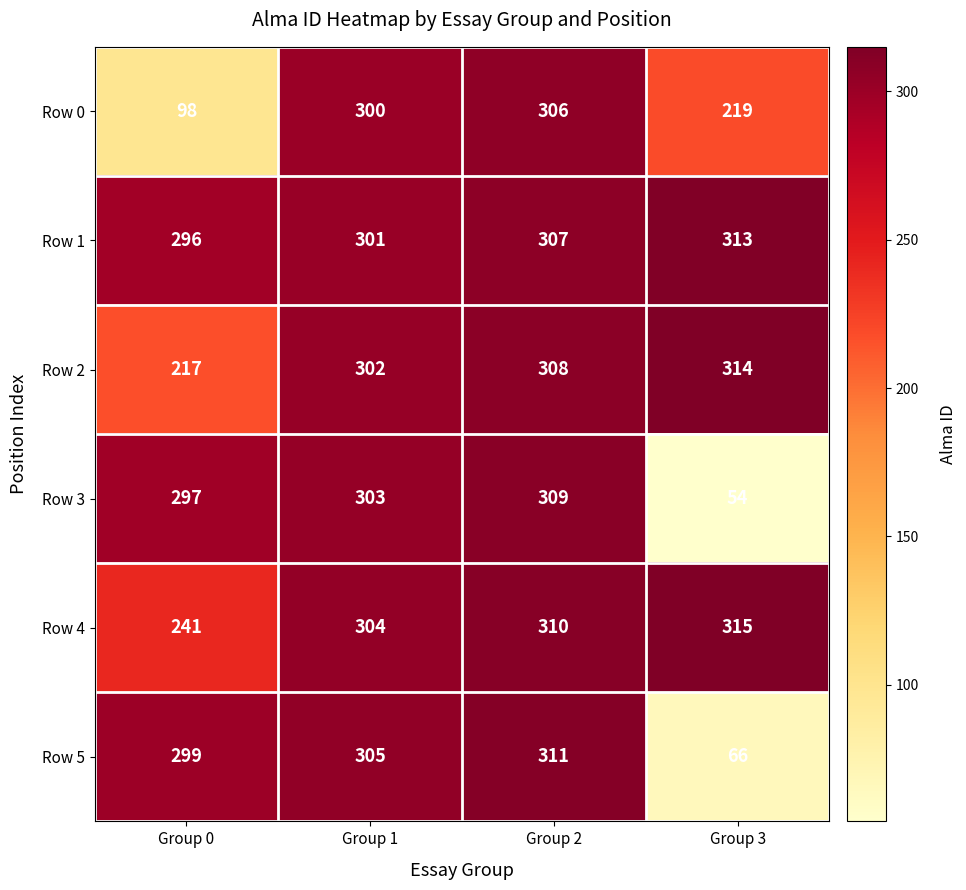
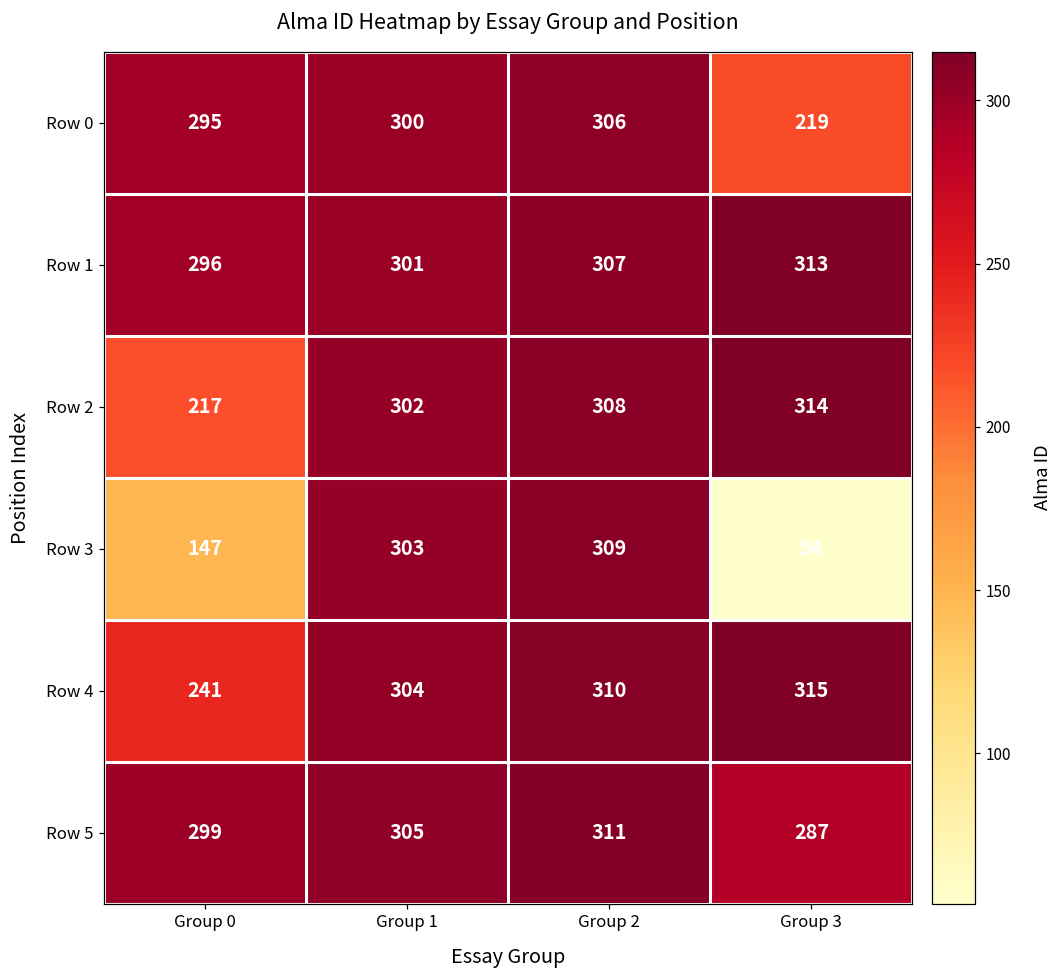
Row 0, Group 0: 98 -> 295
Row 3, Group 0: 297 -> 147
Row 5, Group 3: 66 -> 287
